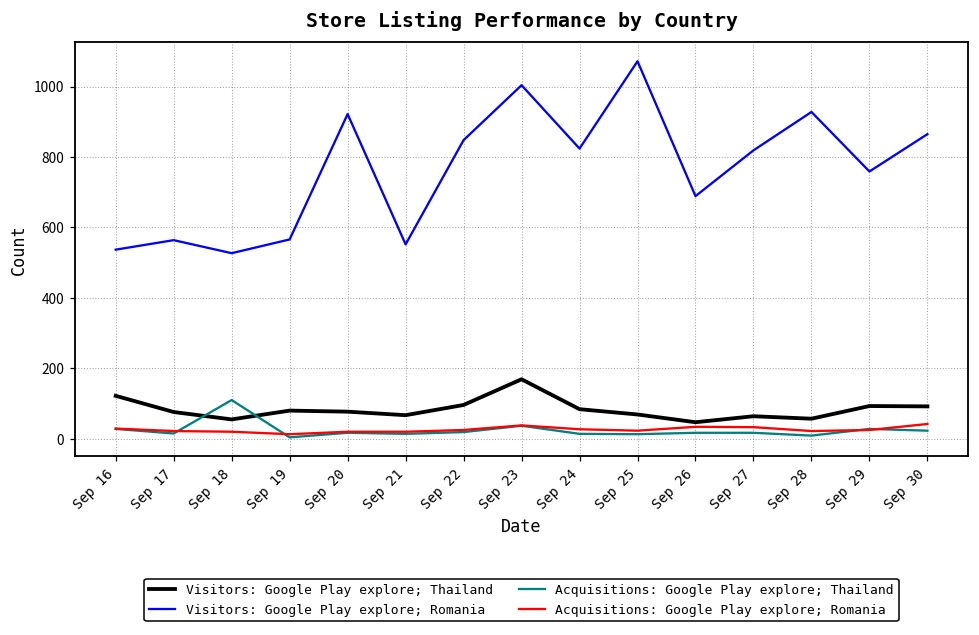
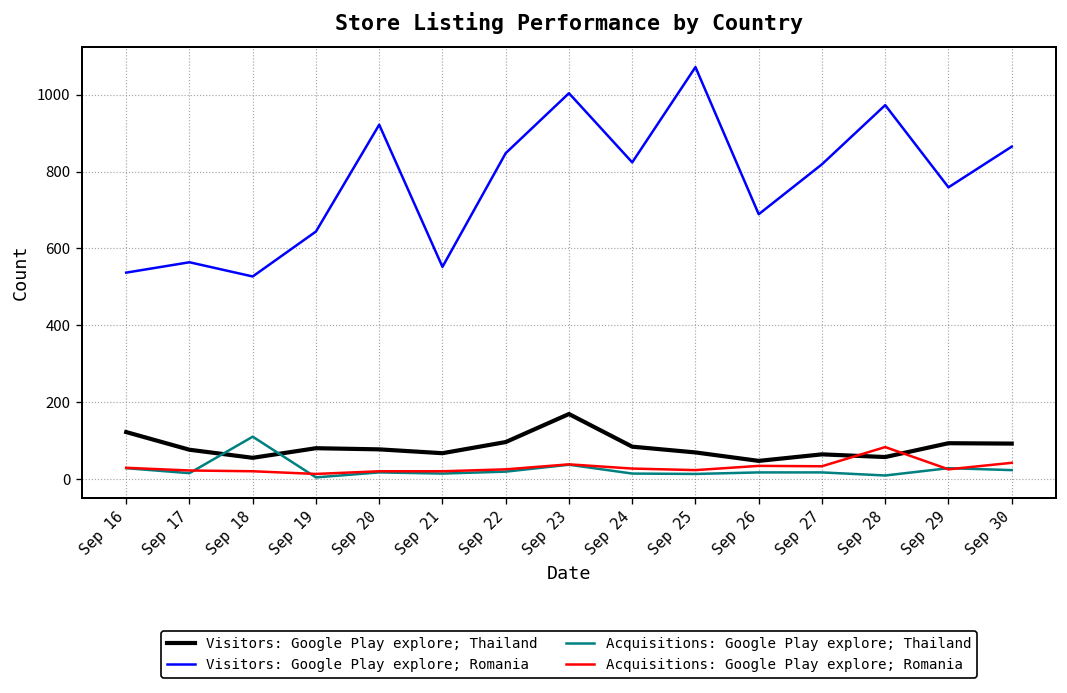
Visitors: Google Play explore; Romania, Sep 19: 570 -> 640
Visitors: Google Play explore; Romania, Sep 28: 930 -> 970
Acquisitions: Google Play explore; Romania, Sep 28: 20 -> 80
